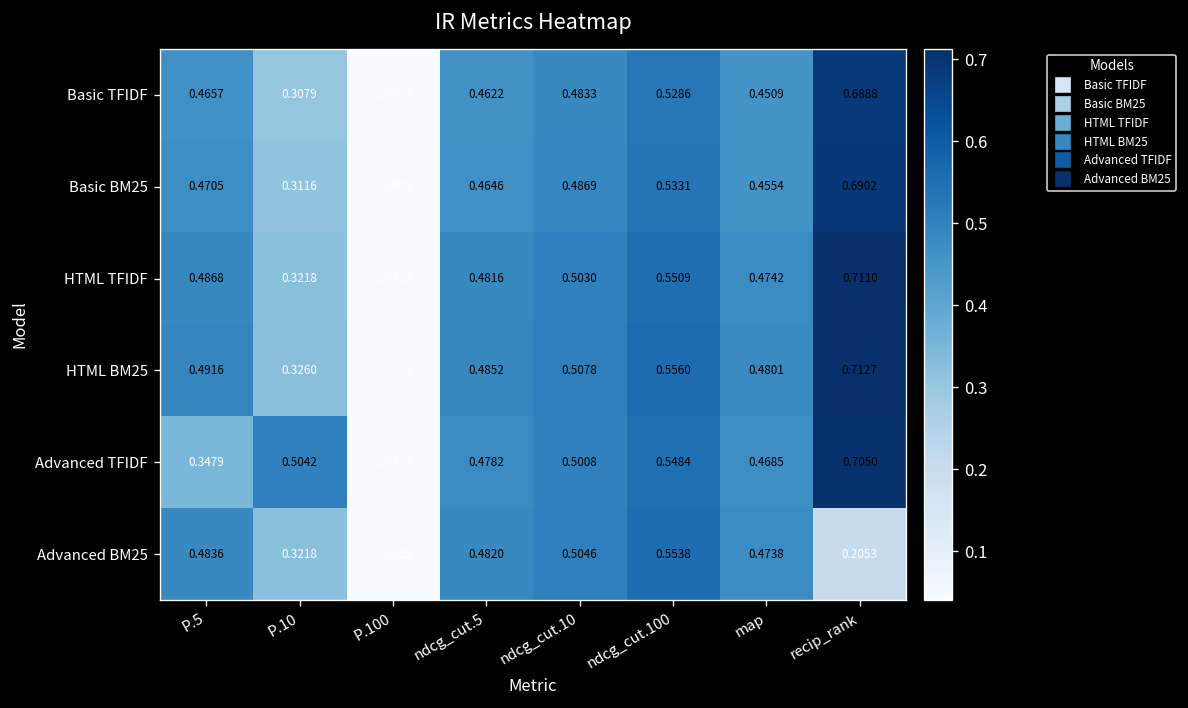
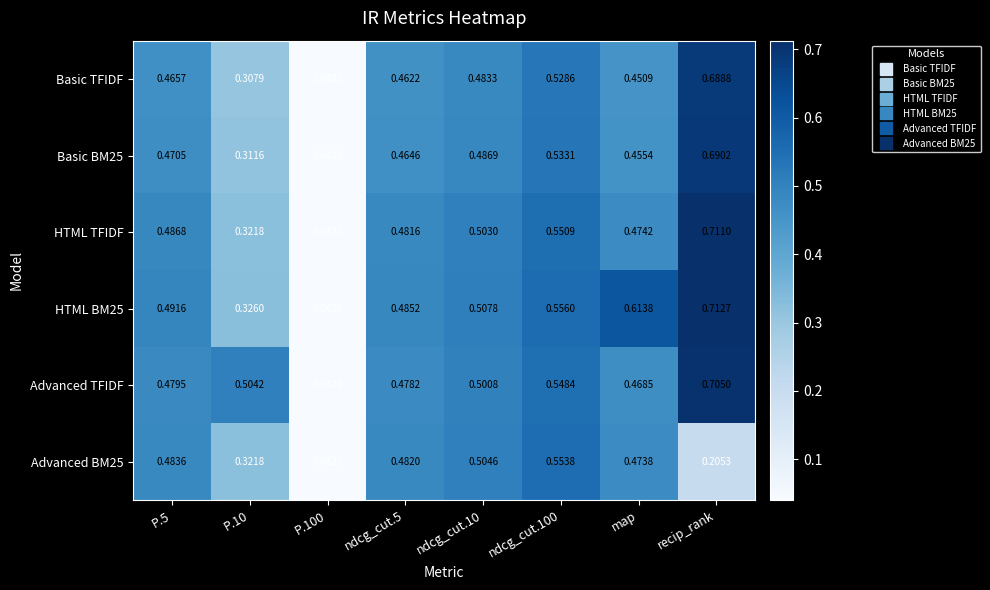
HTML BM25, map: 0.4801 -> 0.6138
Advanced TFIDF, P.5: 0.3479 -> 0.4795
